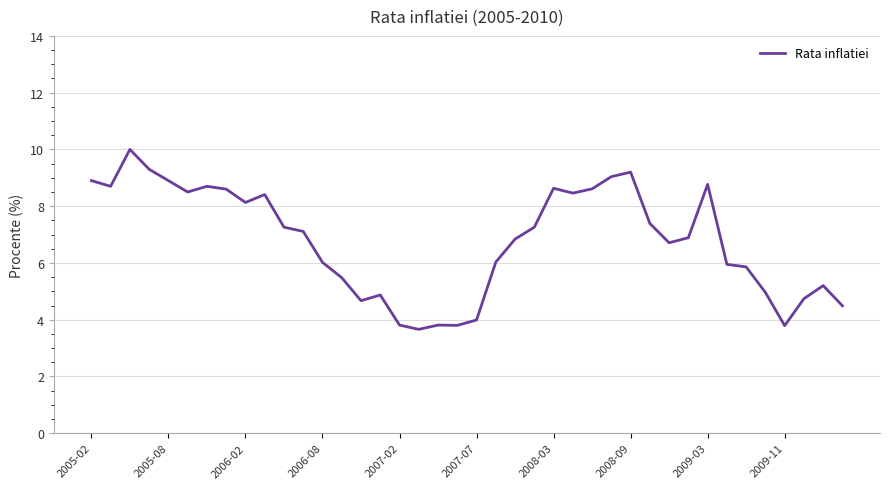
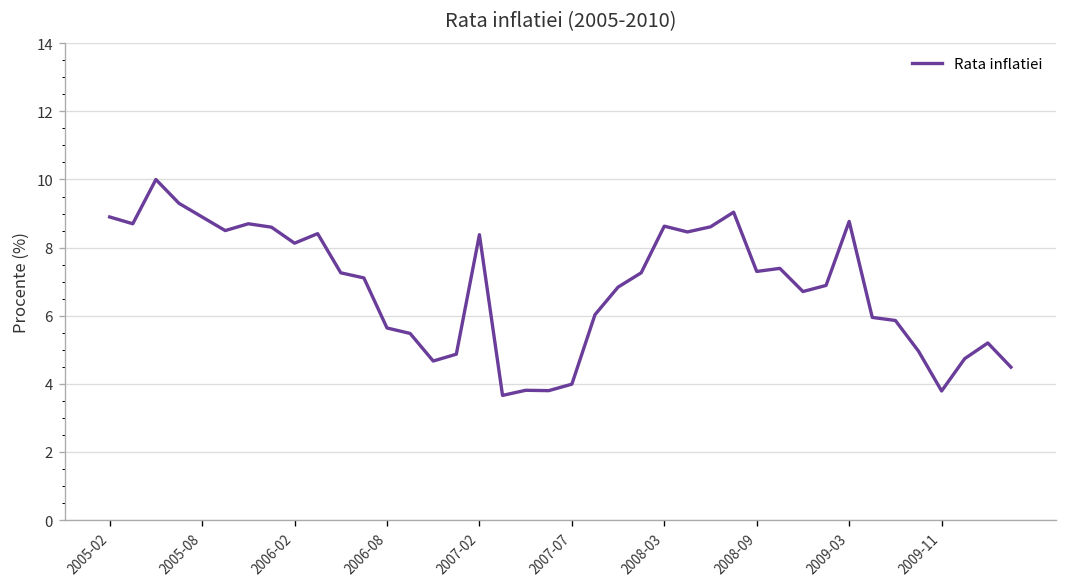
2006-08: 6.0 -> 5.6
2007-02: 3.8 -> 8.4
2008-09: 9.2 -> 7.3
